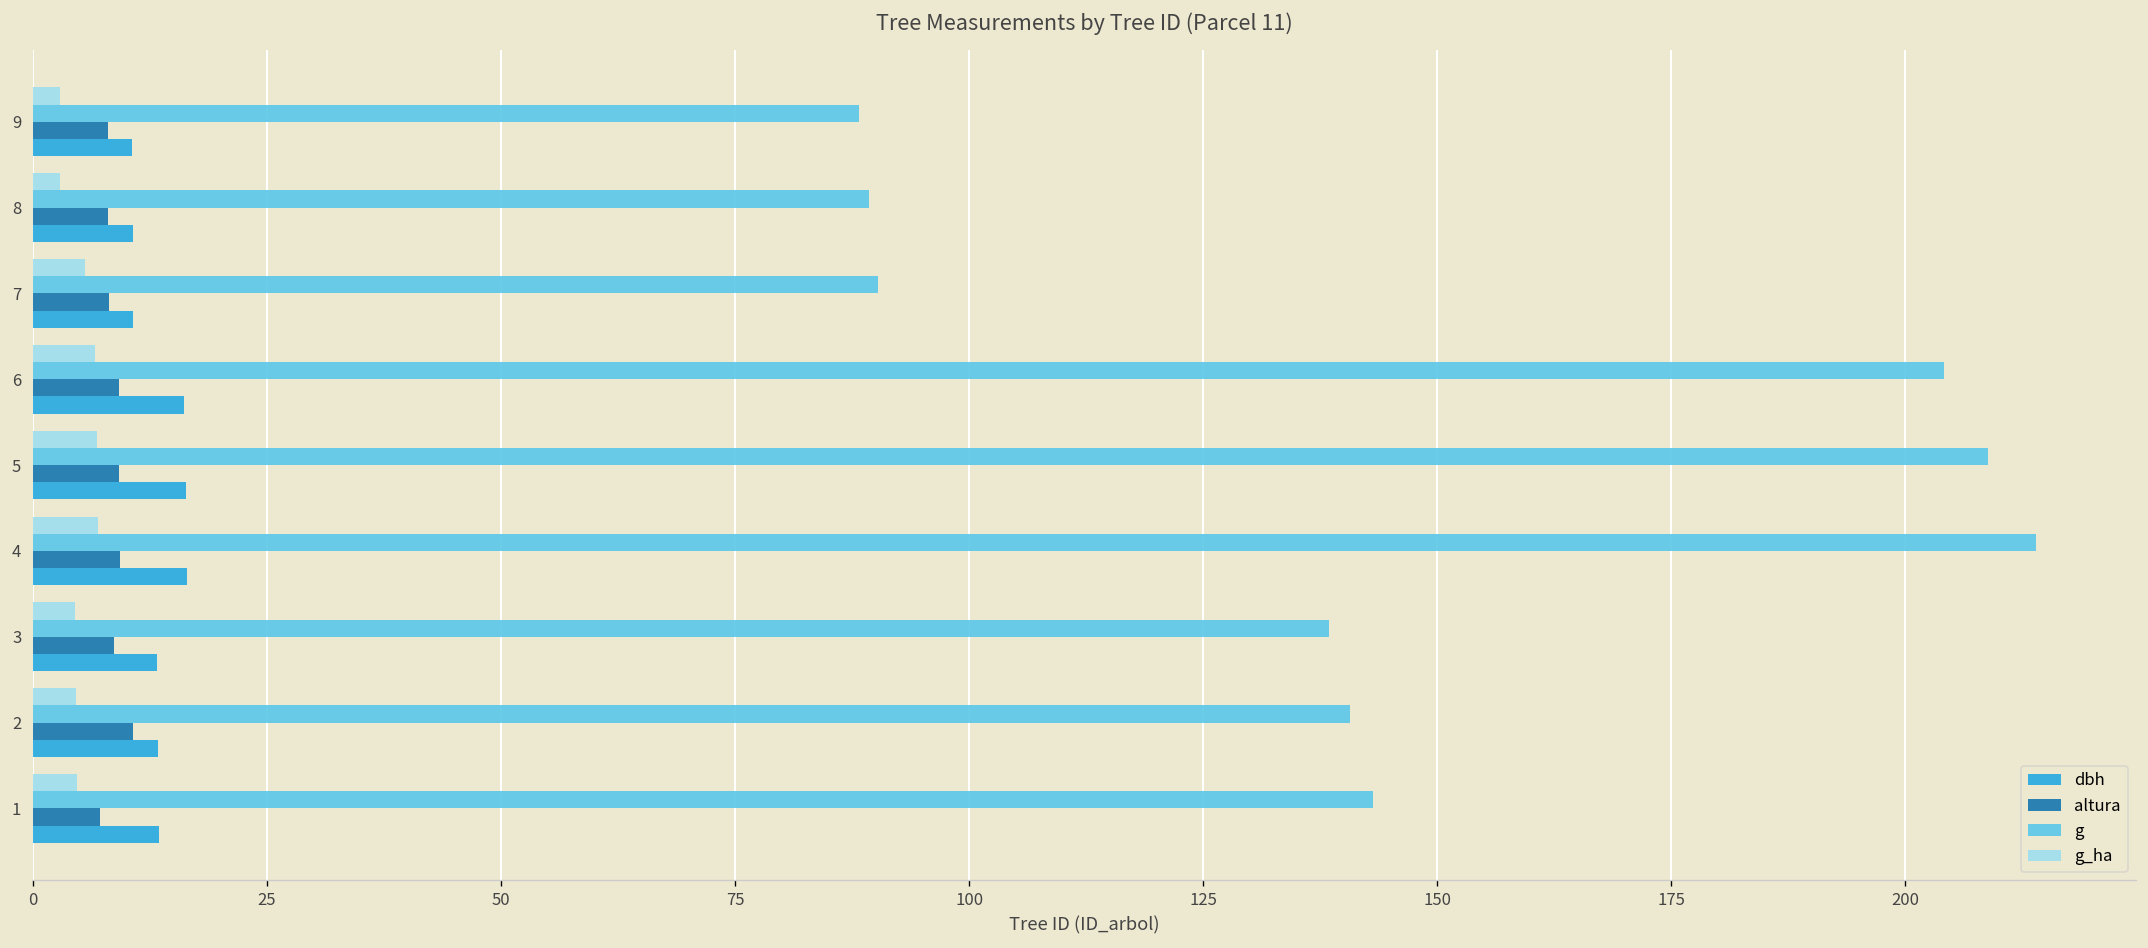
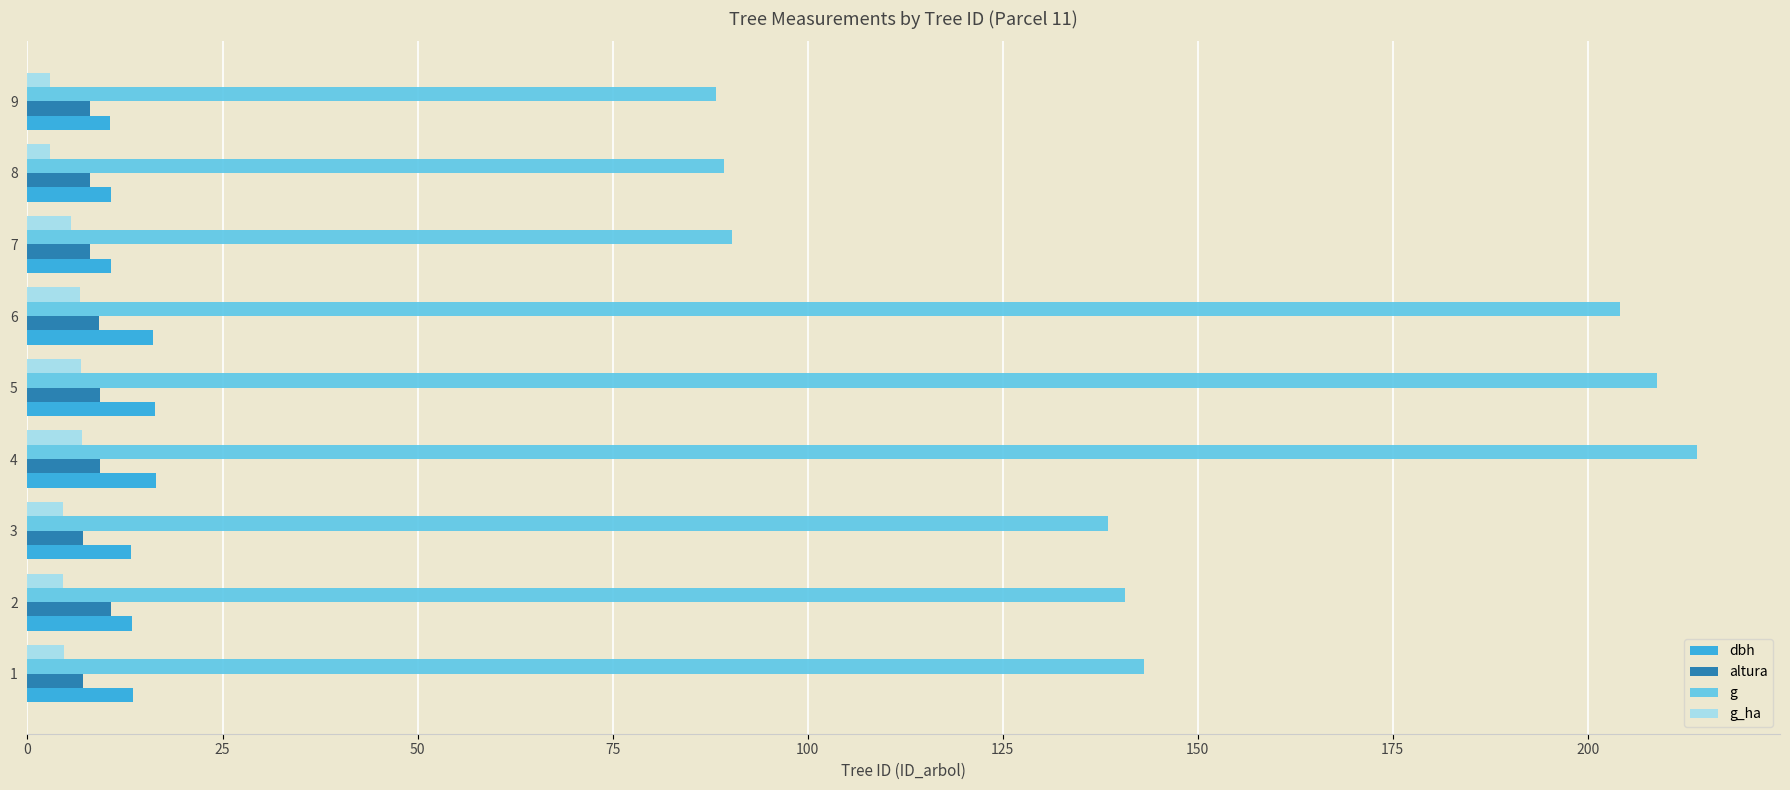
altura, 3: 9 -> 7
